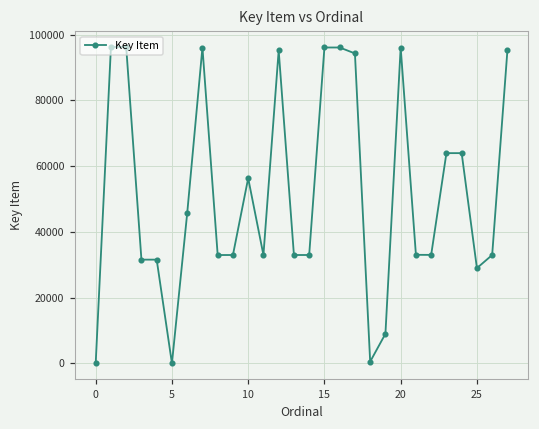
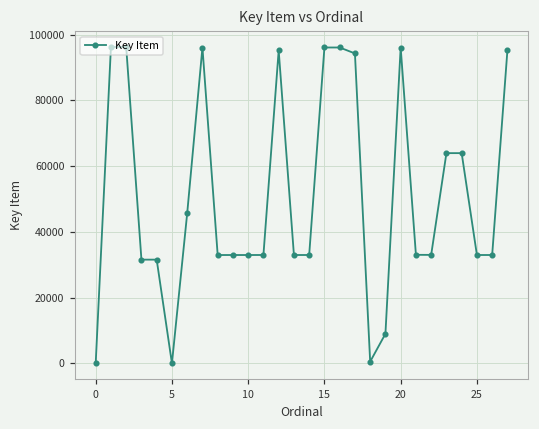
10: 56000 -> 33000
25: 29000 -> 33000
